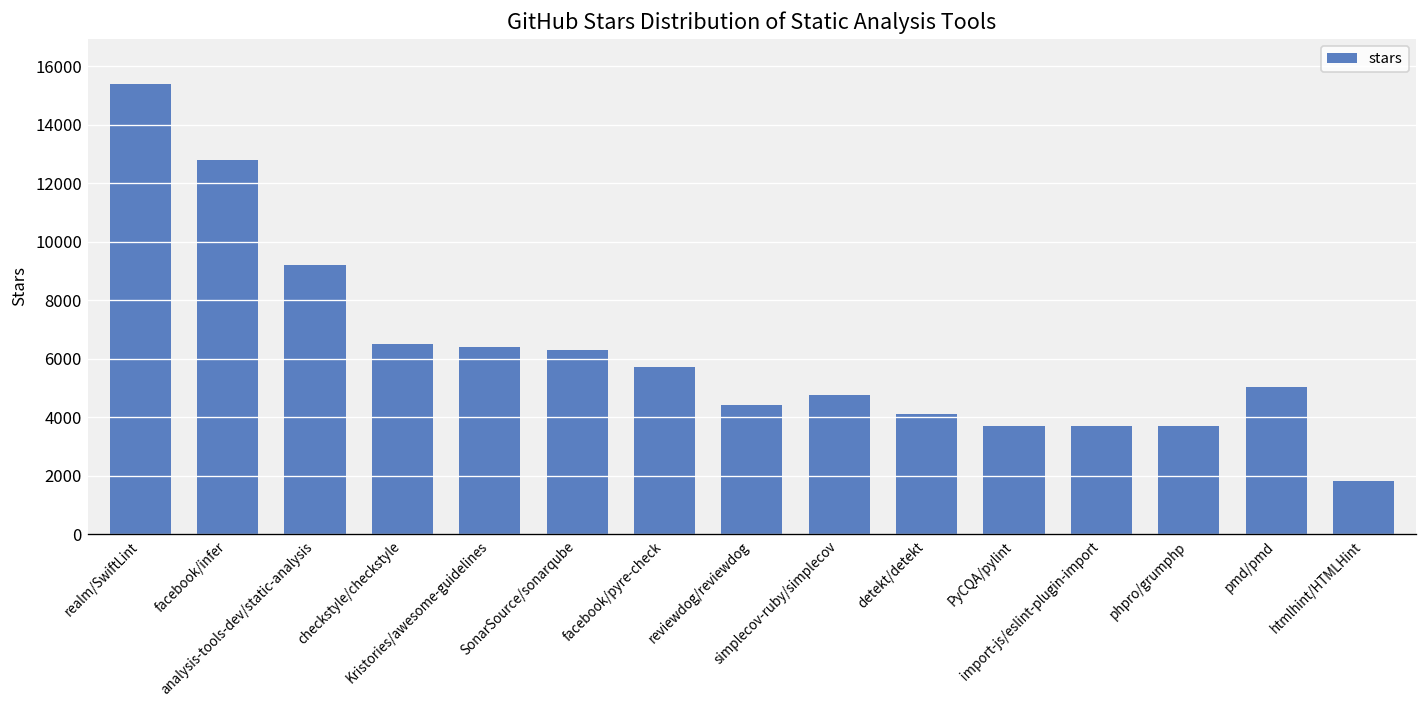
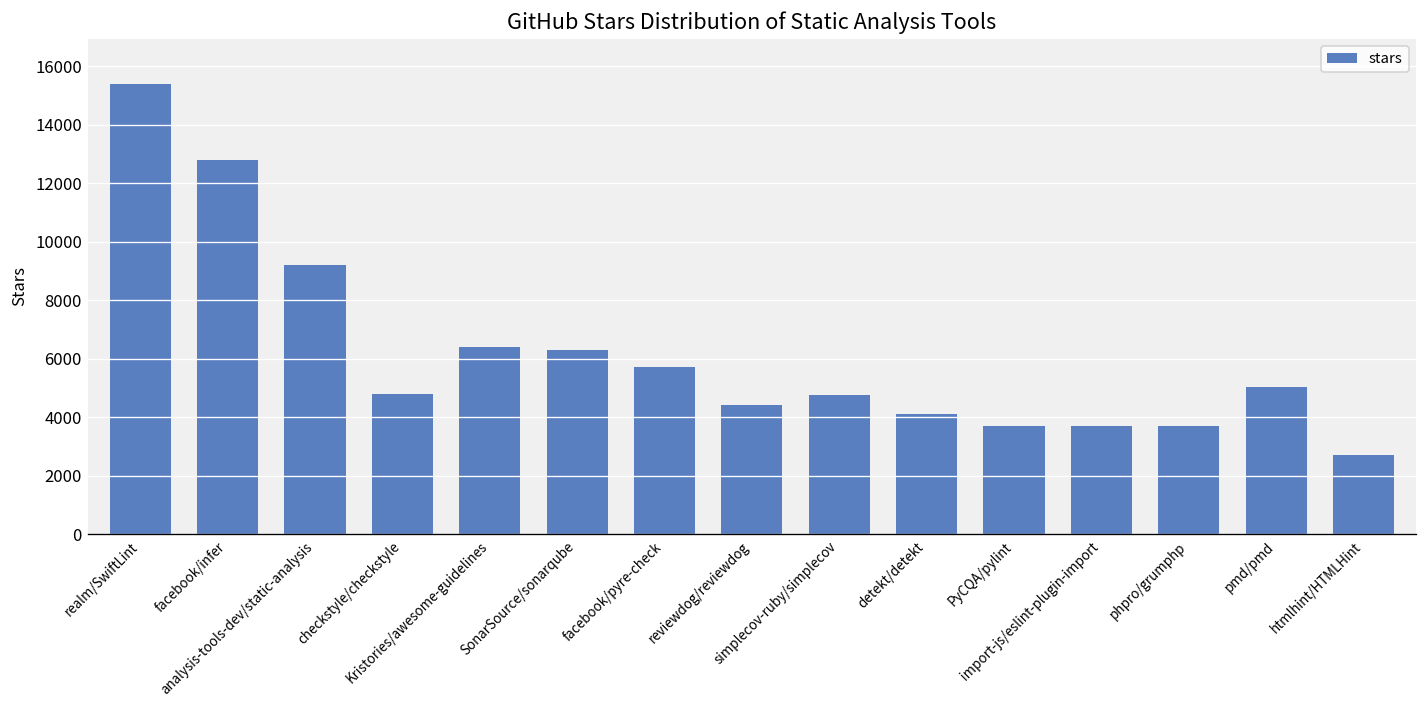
checkstyle/checkstyle: 6500 -> 4800
htmlhint/HTMLHint: 1800 -> 2700
